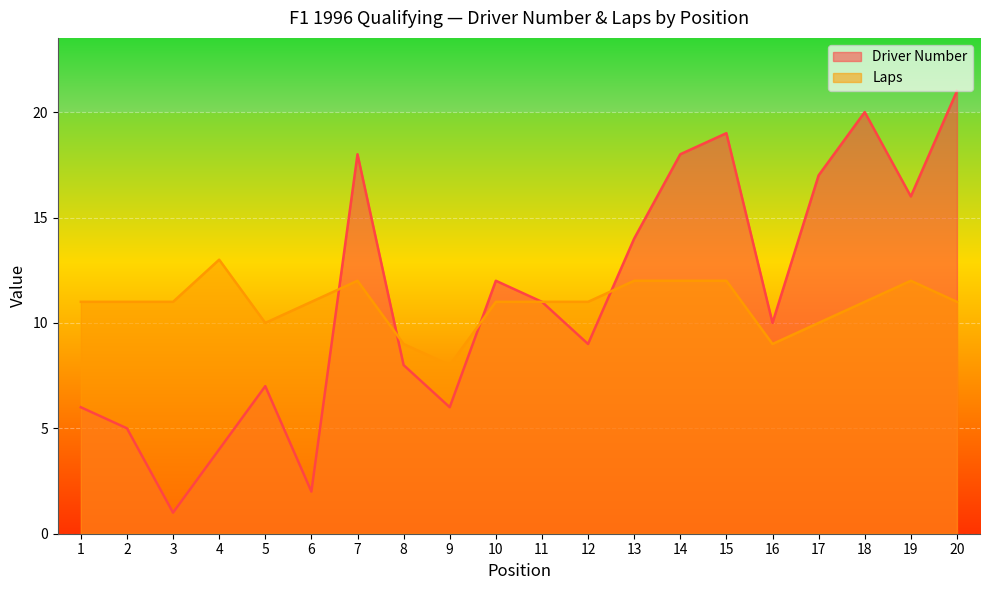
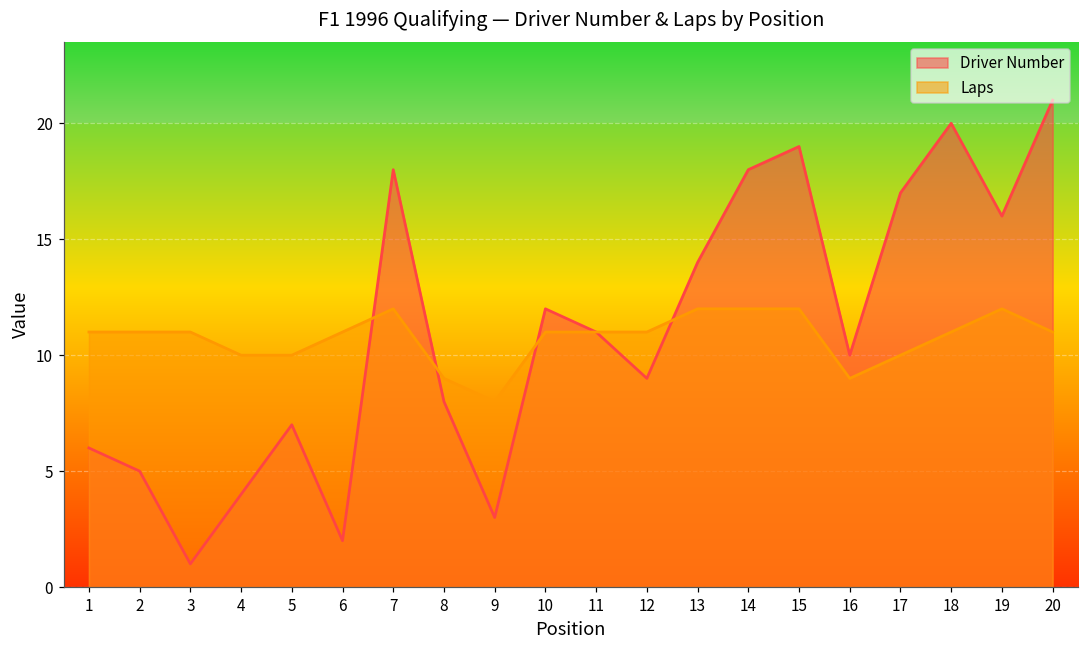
Laps, 4: 13 -> 10
Driver Number, 9: 6 -> 3
